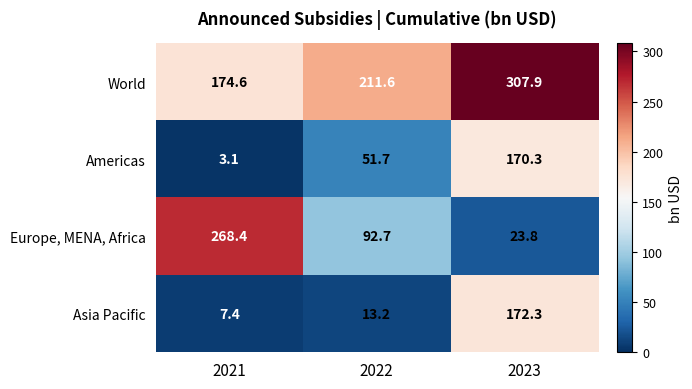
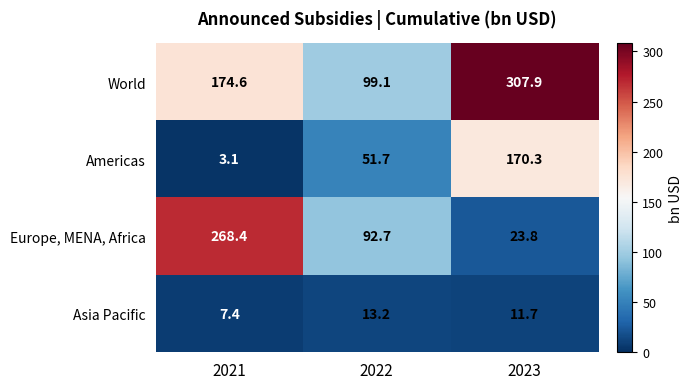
World, 2022: 211.6 -> 99.1
Asia Pacific, 2023: 172.3 -> 11.7
